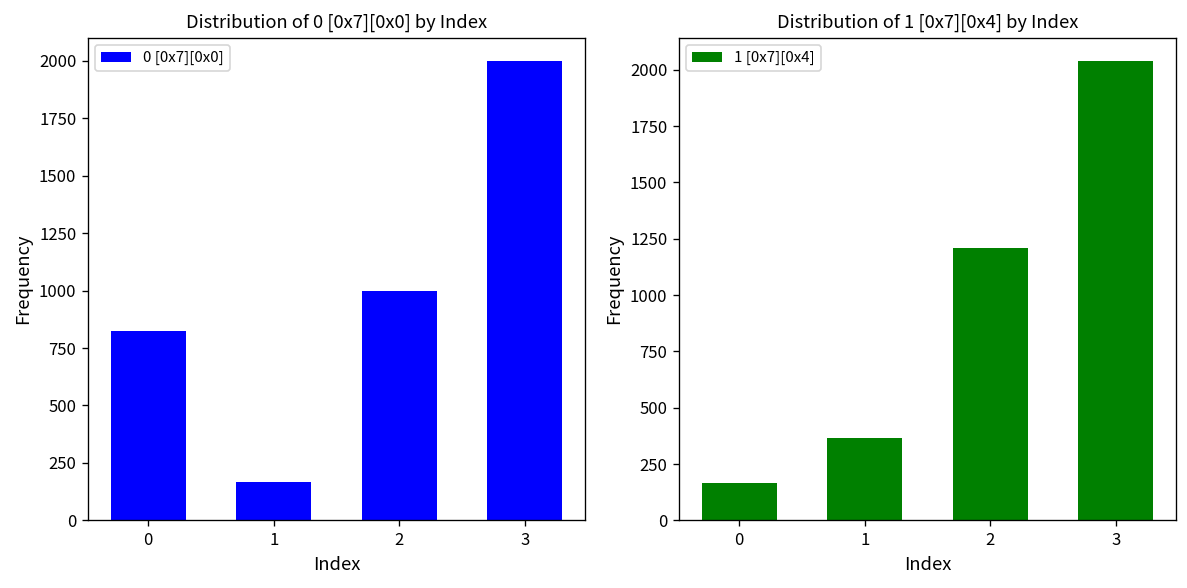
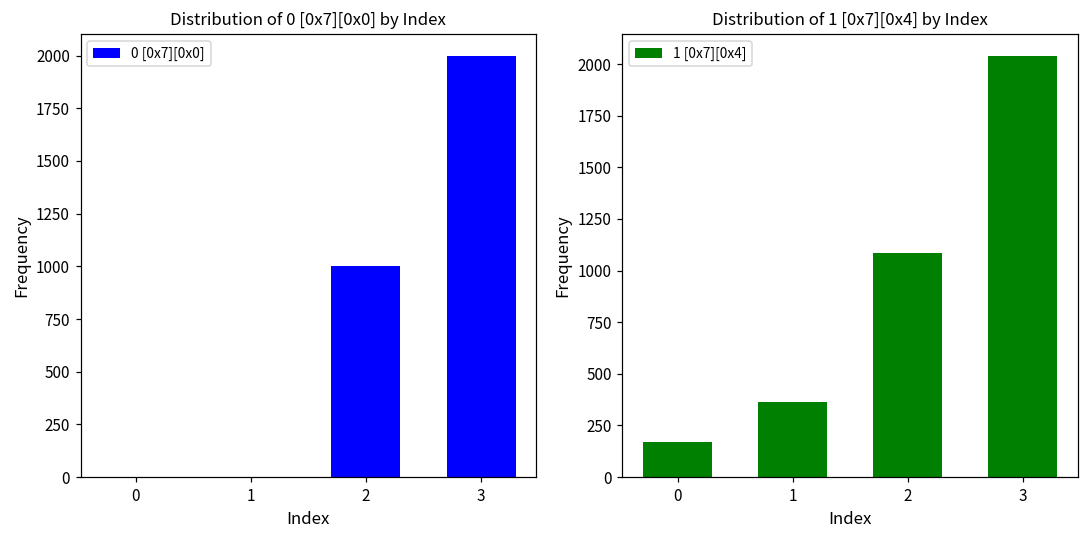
Distribution of 0 [0x7][0x0] by Index, 0: 820 -> 0
Distribution of 0 [0x7][0x0] by Index, 1: 170 -> 0
Distribution of 1 [0x7][0x4] by Index, 2: 1210 -> 1090
